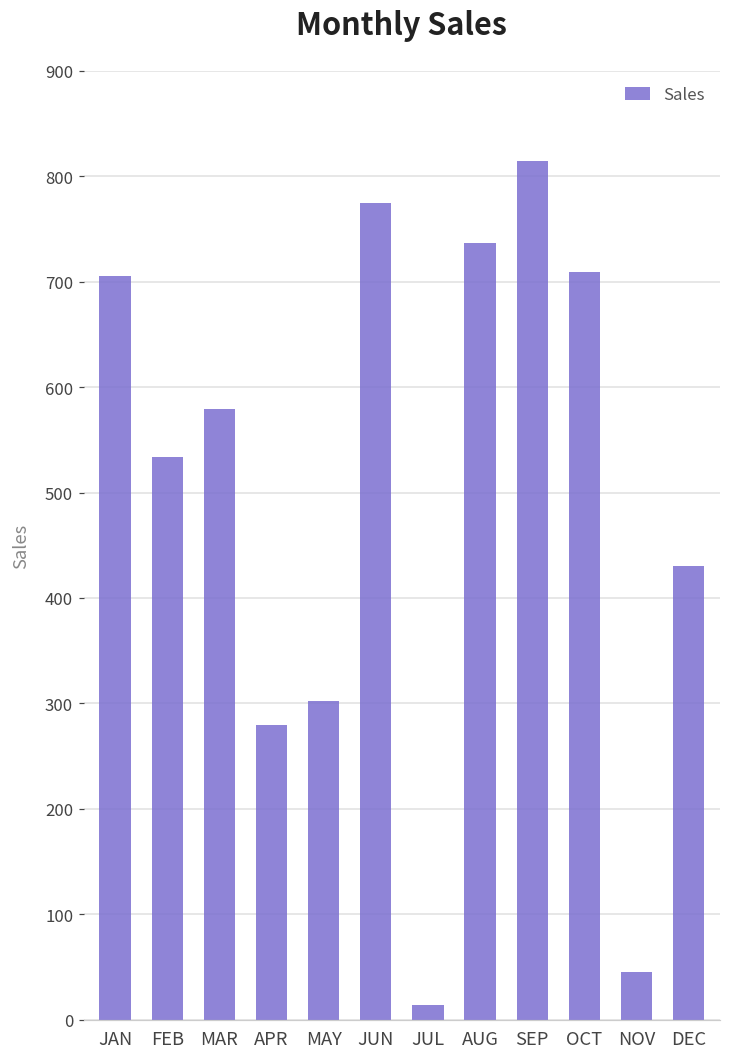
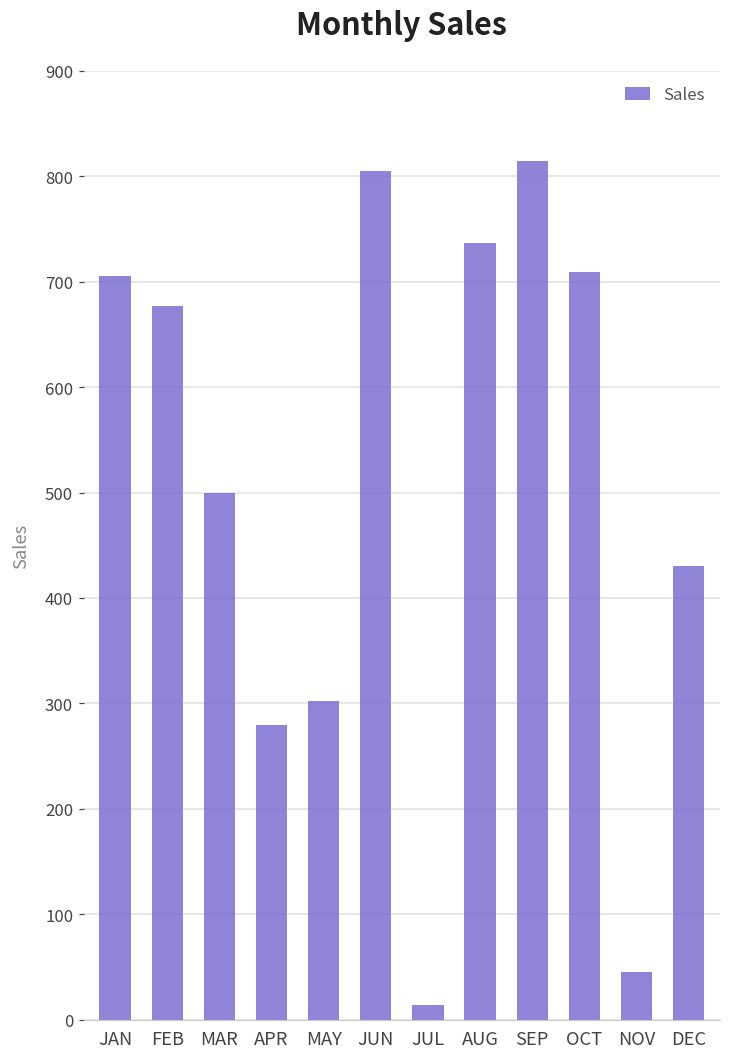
FEB: 530 -> 680
MAR: 580 -> 500
JUN: 770 -> 810
